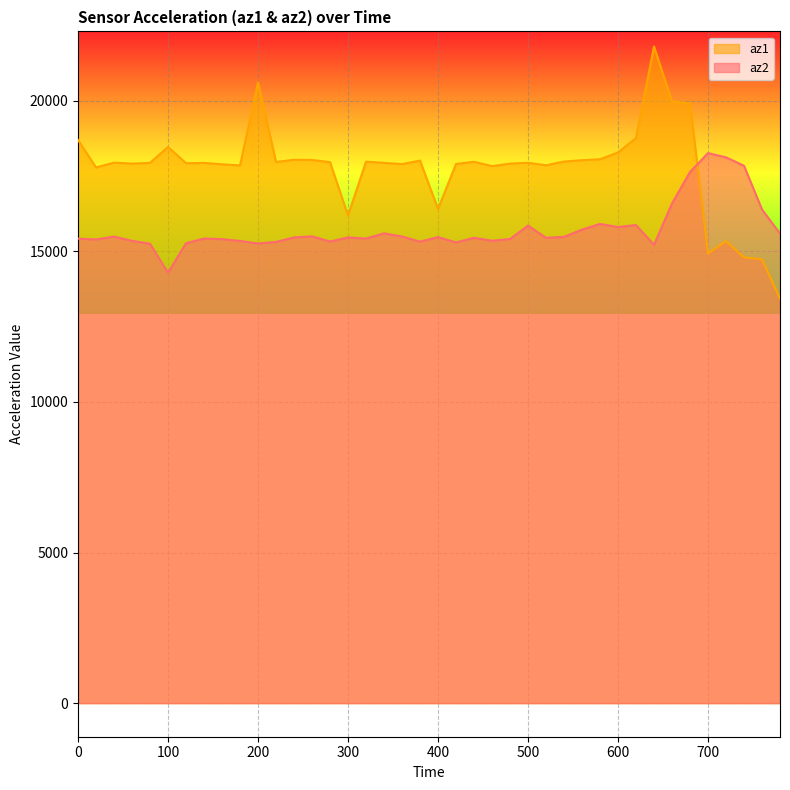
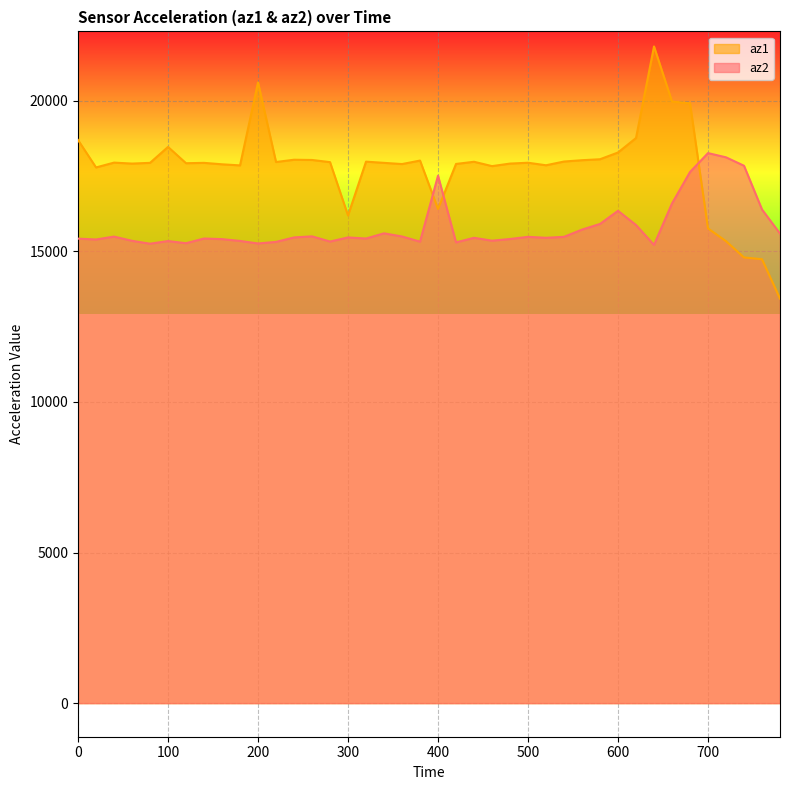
az2, 100: 14300 -> 15300
az2, 400: 15500 -> 17500
az2, 500: 15900 -> 15500
az2, 600: 15800 -> 16300
az1, 700: 14900 -> 15800
